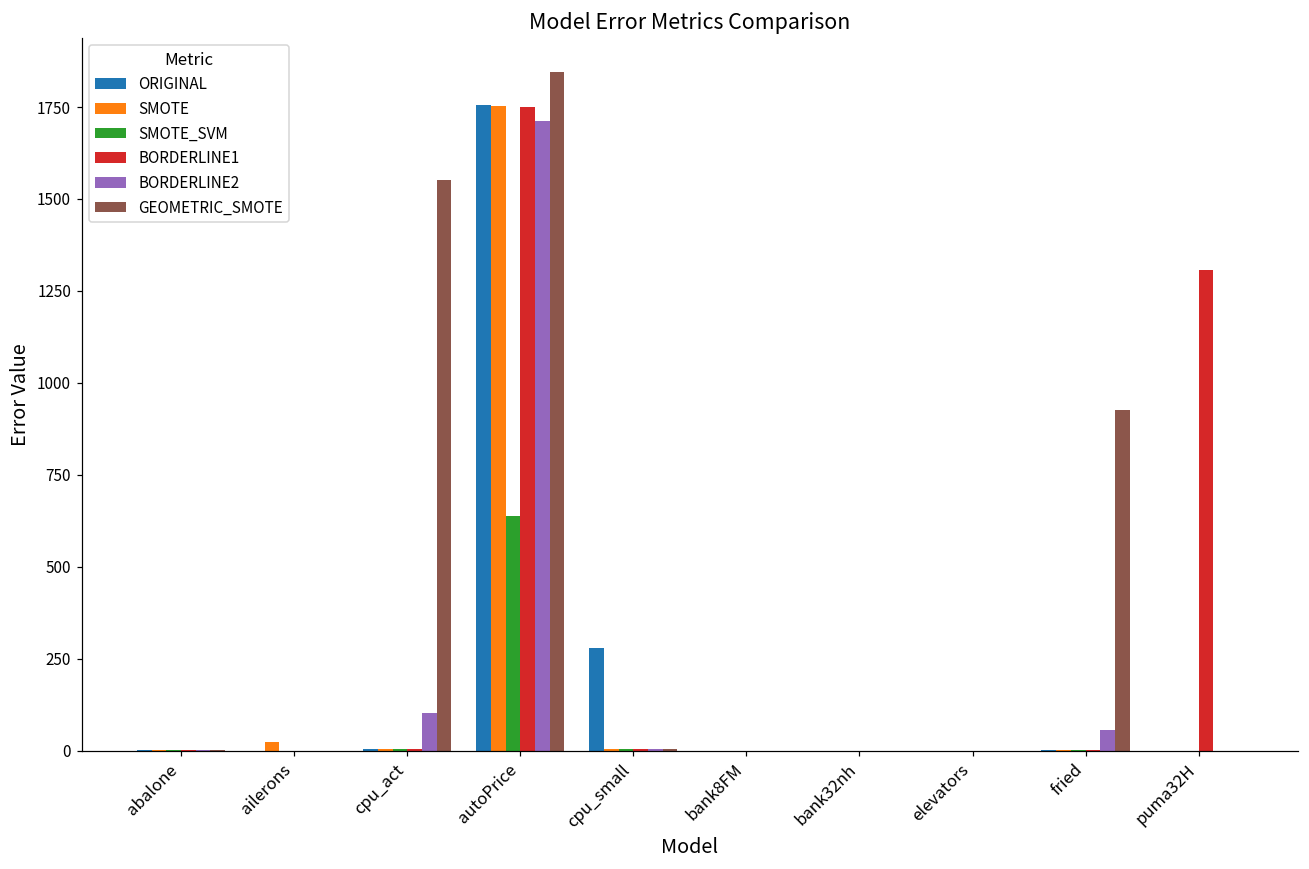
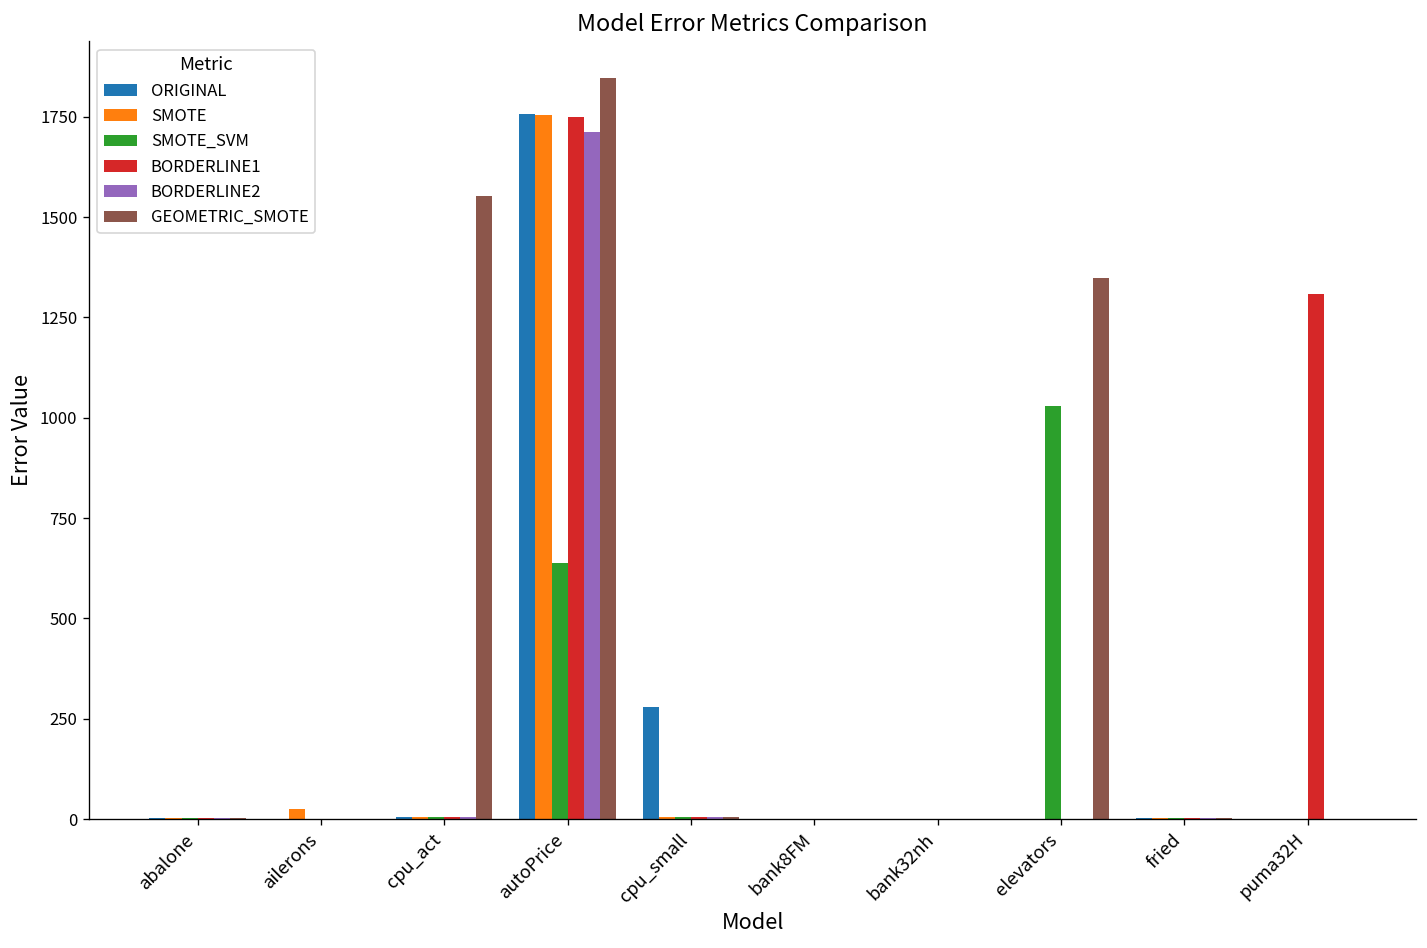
BORDERLINE2, cpu_act: 100 -> 0
SMOTE_SVM, elevators: 0 -> 1030
GEOMETRIC_SMOTE, elevators: 0 -> 1350
BORDERLINE2, fried: 60 -> 0
GEOMETRIC_SMOTE, fried: 930 -> 0
